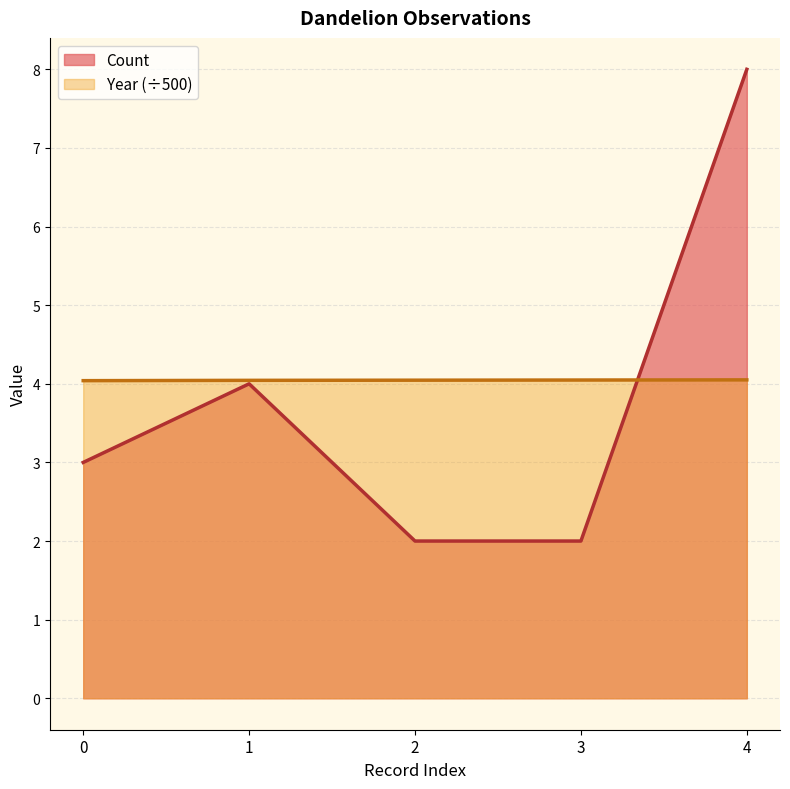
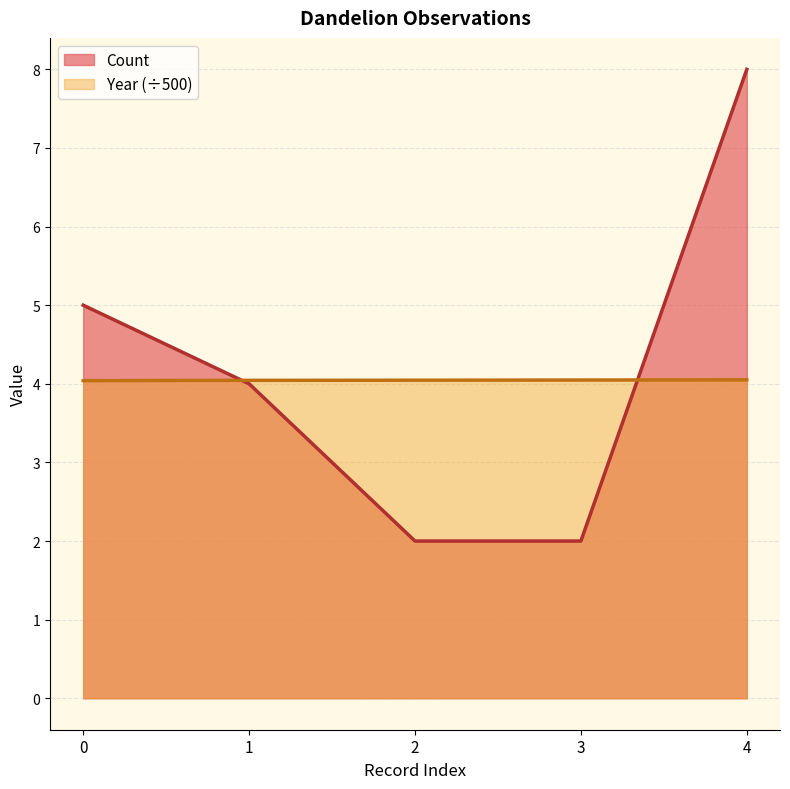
Count, 0: 3 -> 5
